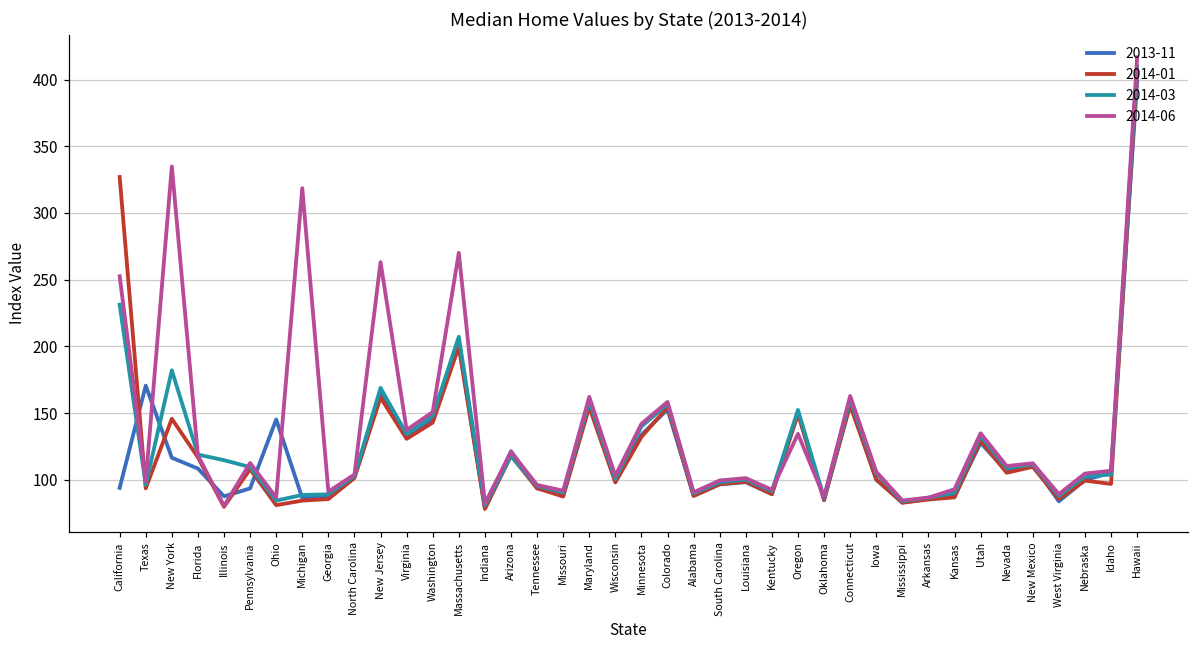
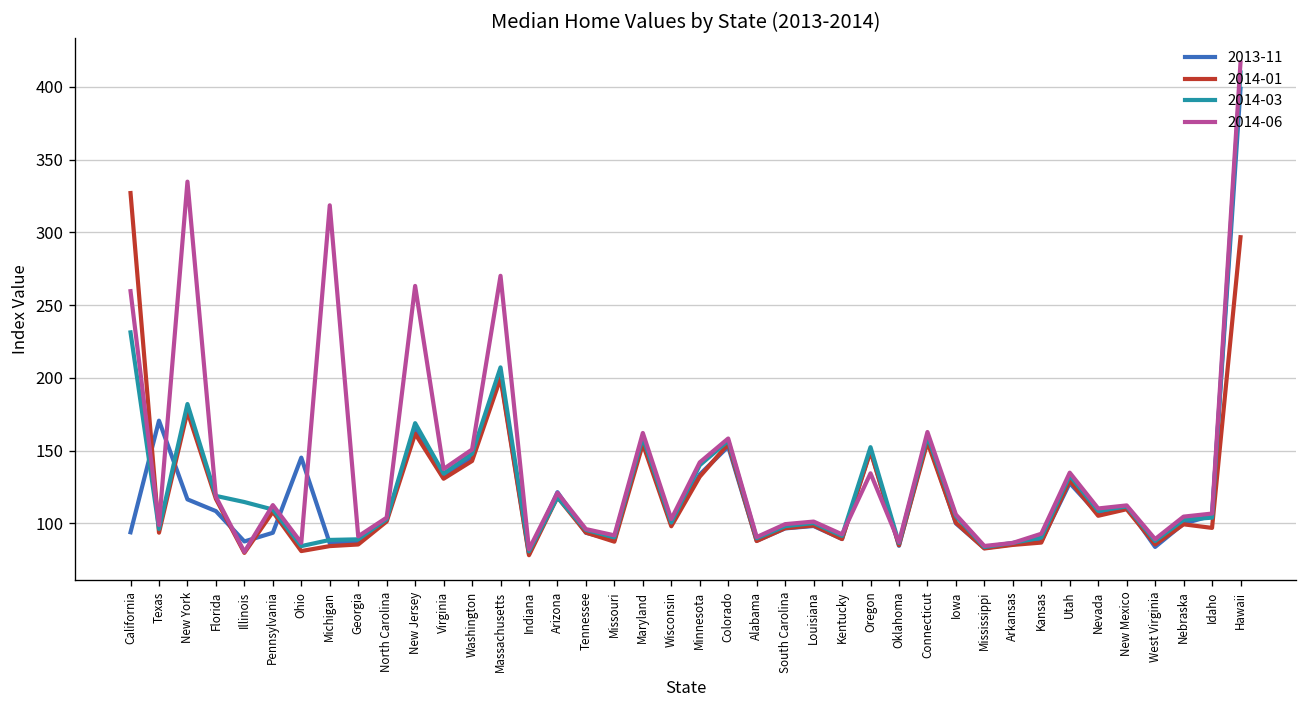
2014-06, California: 253 -> 260
2014-01, New York: 146 -> 177
2014-01, Hawaii: 405 -> 297
